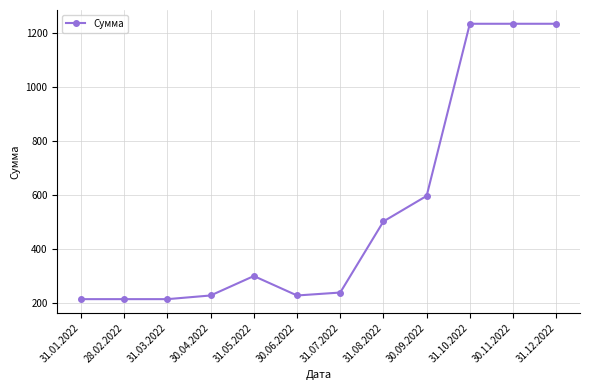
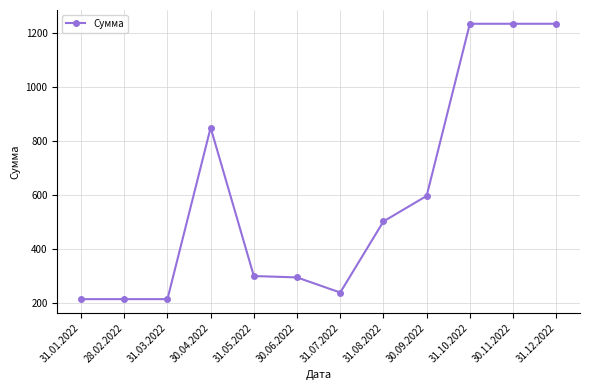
30.04.2022: 230 -> 850
30.06.2022: 230 -> 290
